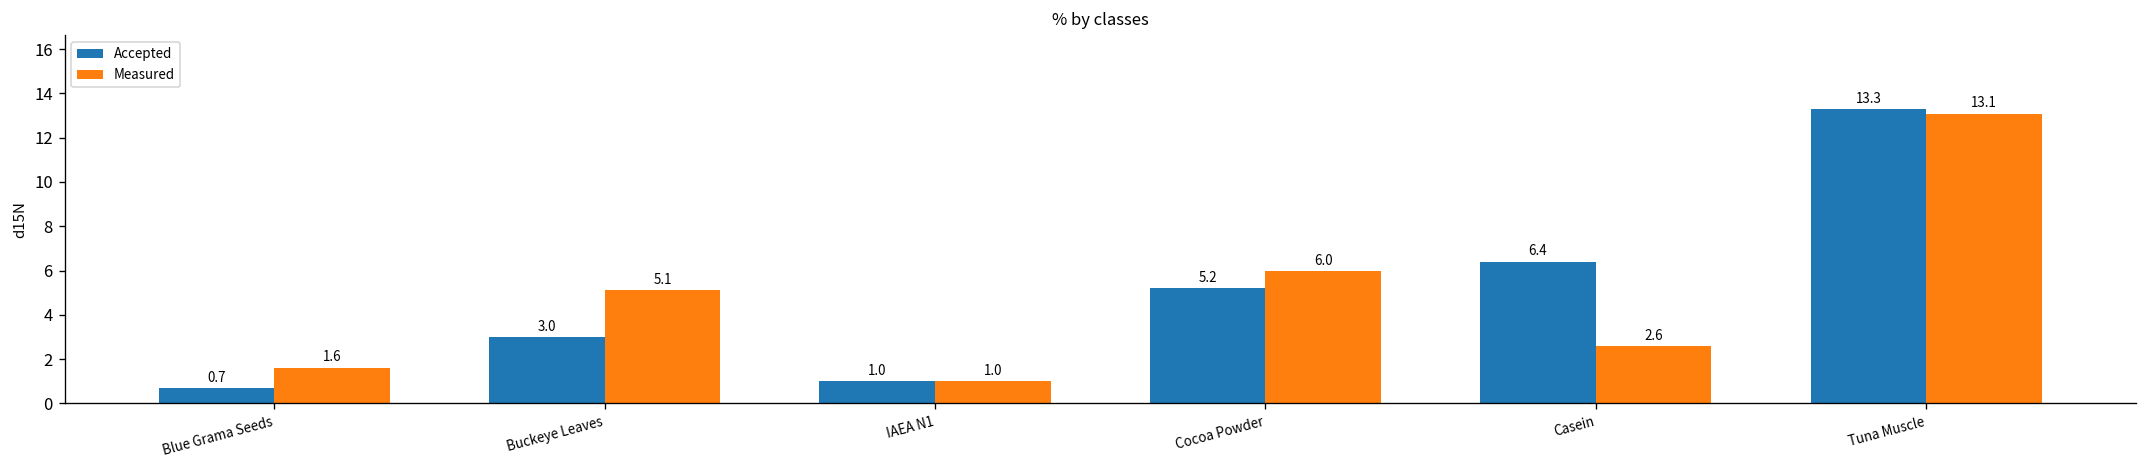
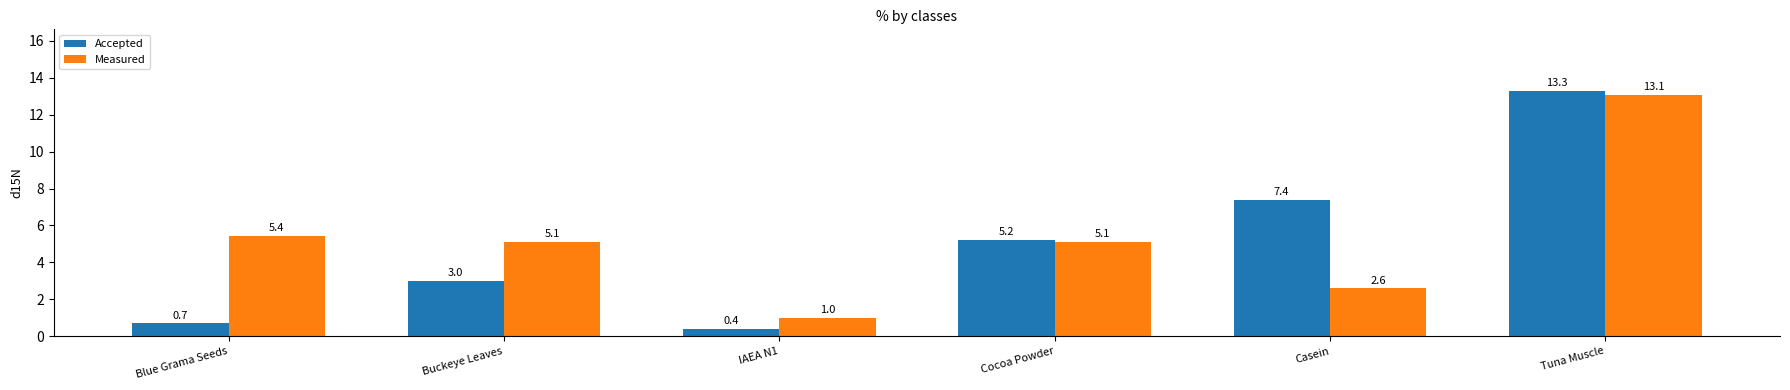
Measured, Blue Grama Seeds: 1.6 -> 5.4
Accepted, IAEA N1: 1.0 -> 0.4
Measured, Cocoa Powder: 6.0 -> 5.1
Accepted, Casein: 6.4 -> 7.4
